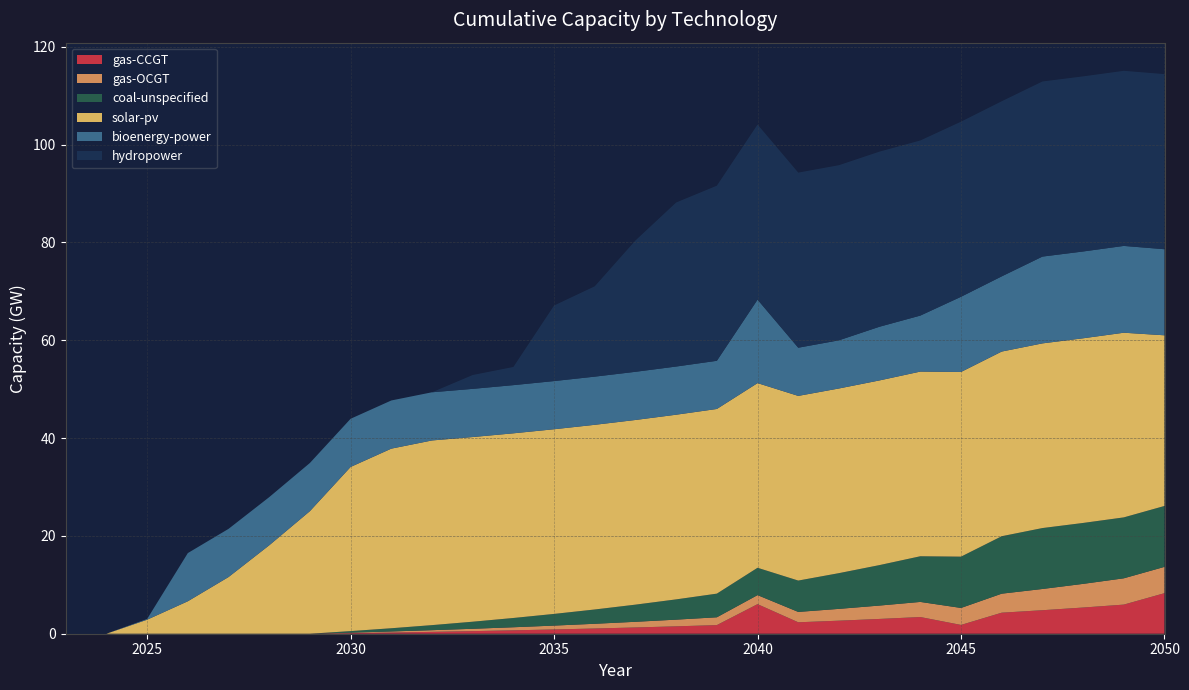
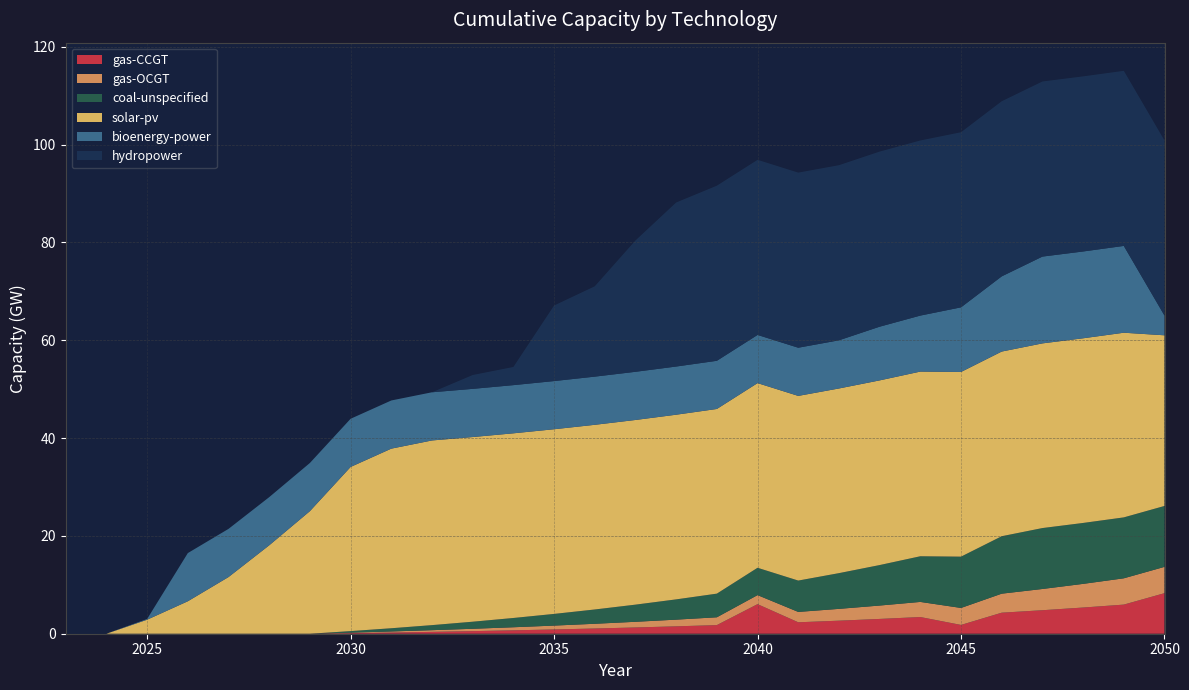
bioenergy-power, 2040: 17 -> 10
bioenergy-power, 2045: 15 -> 13
bioenergy-power, 2050: 18 -> 4
